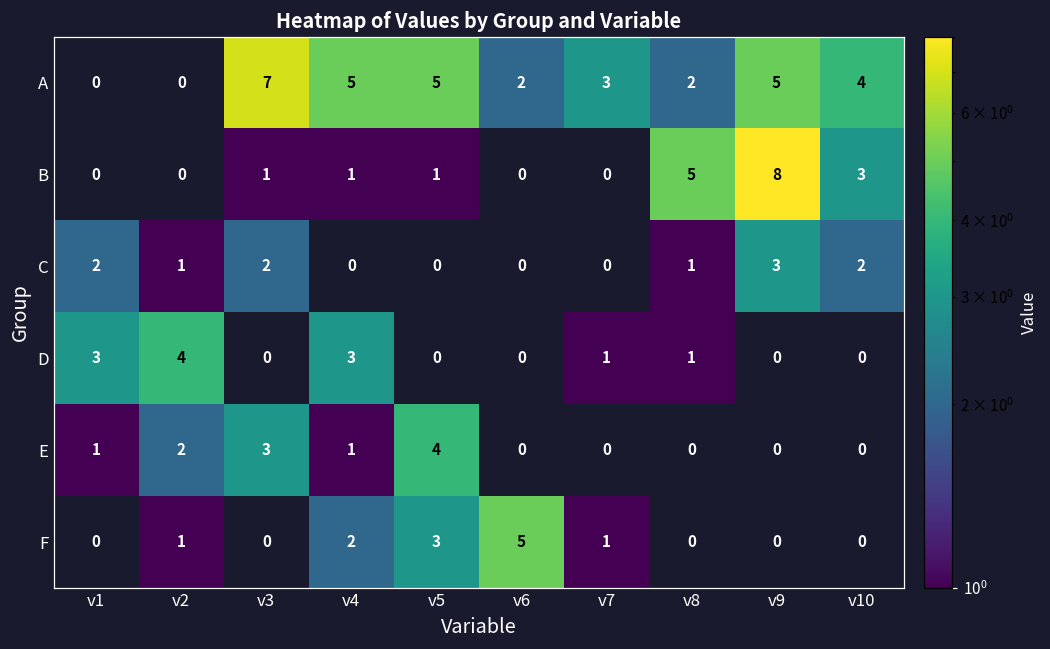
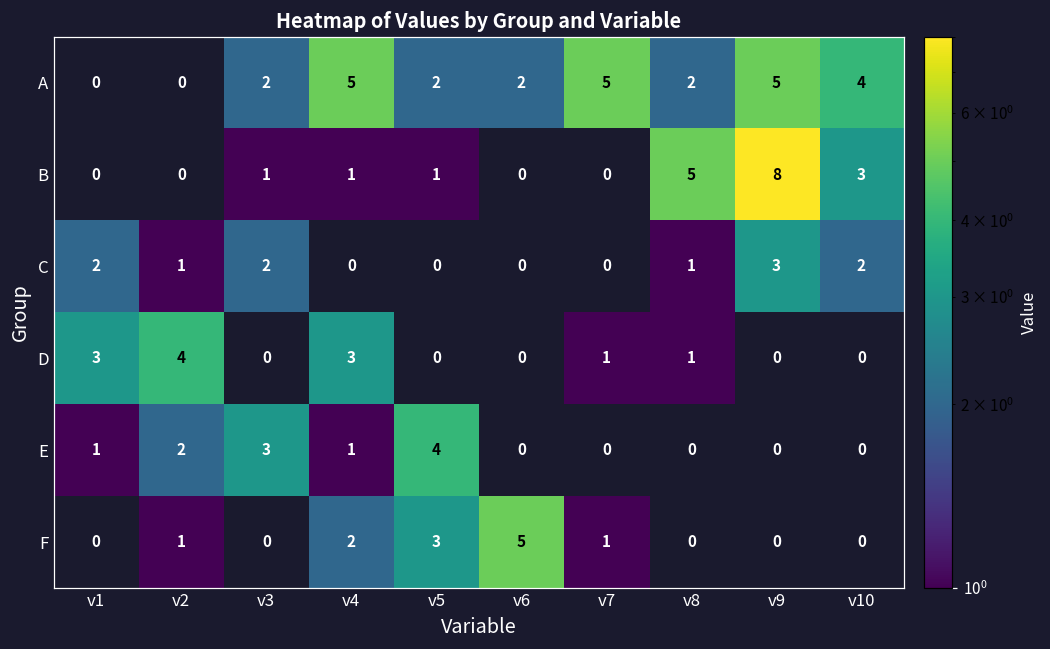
A, v3: 7 -> 2
A, v5: 5 -> 2
A, v7: 3 -> 5
